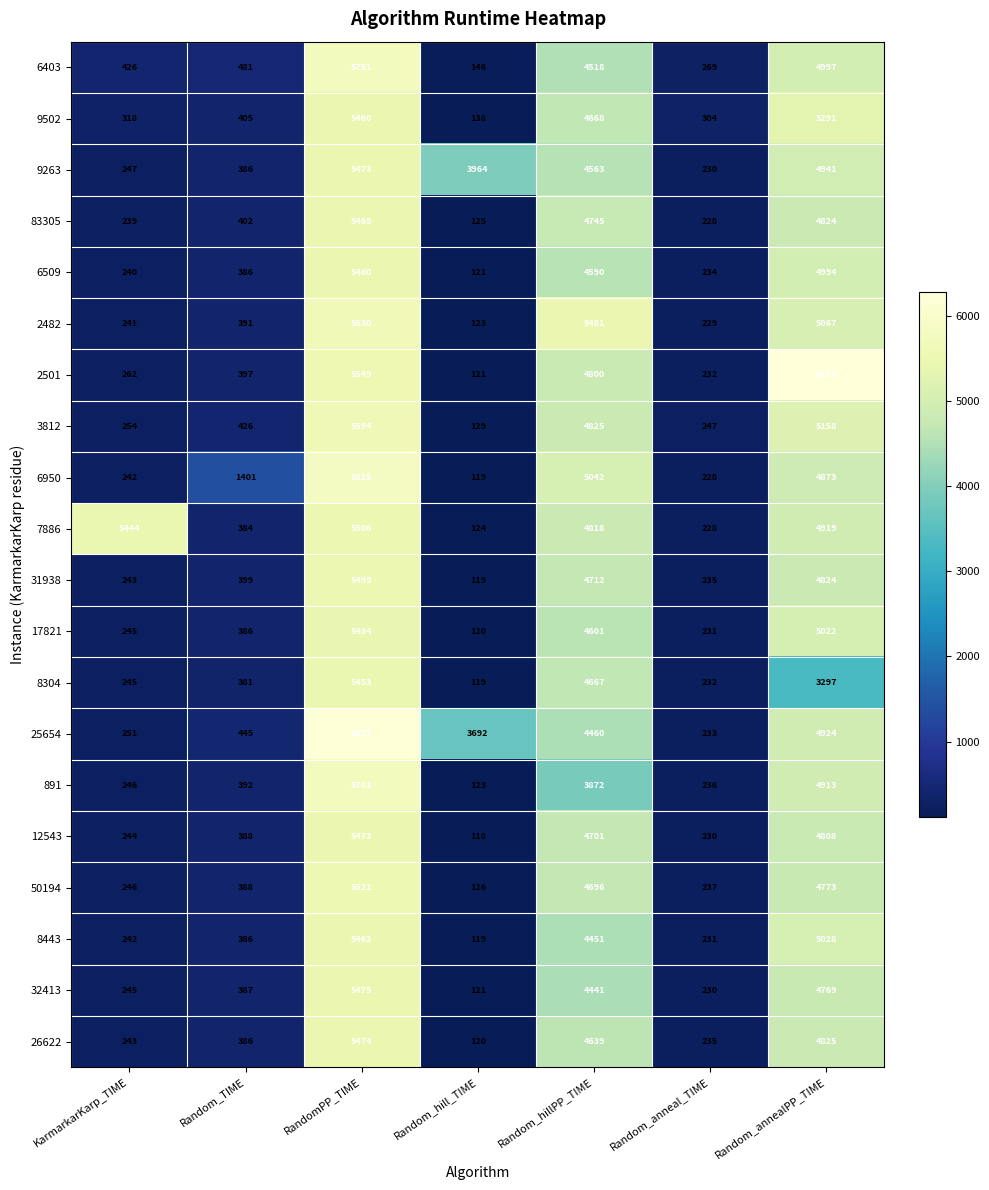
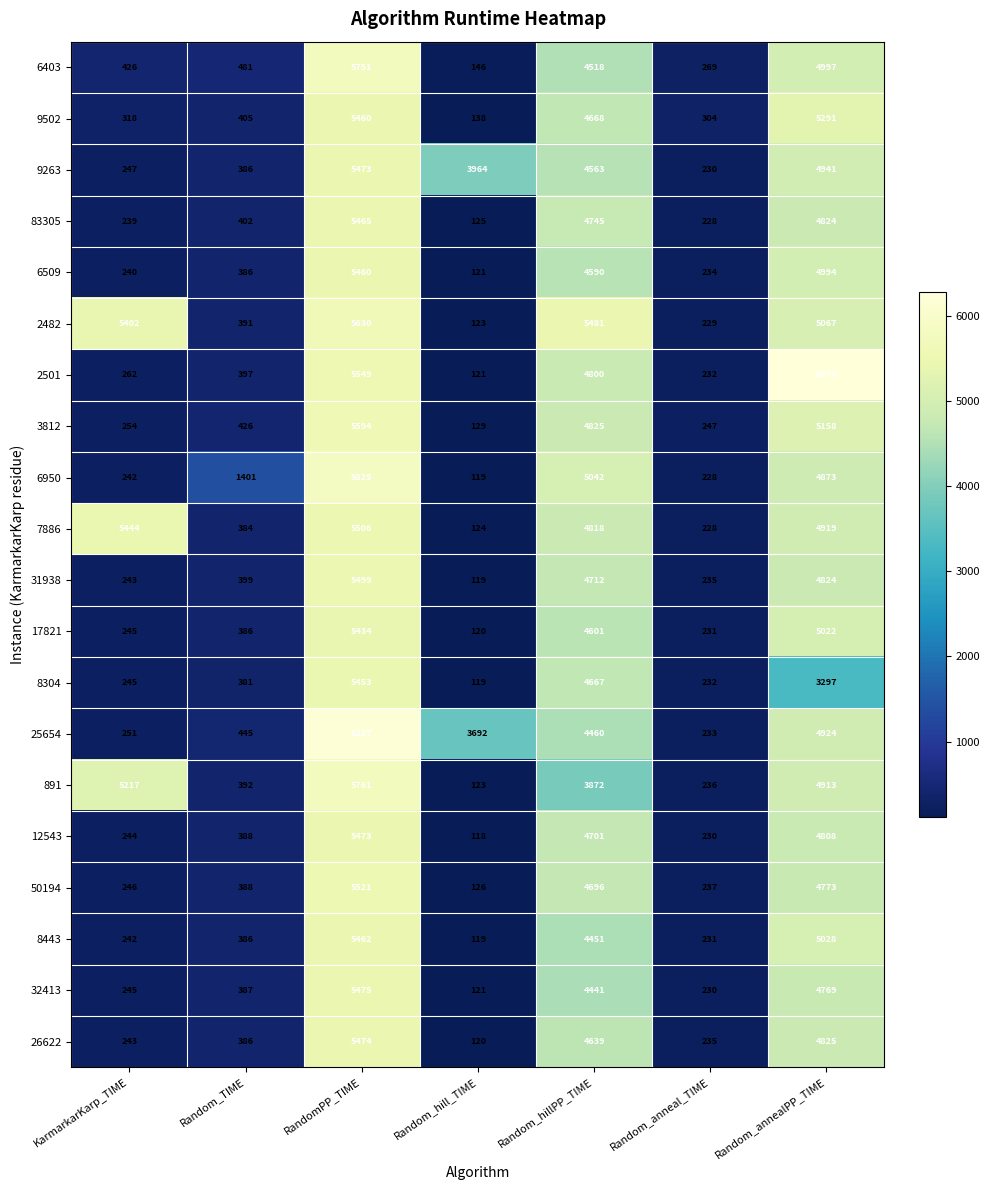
2482, KarmarkarKarp_TIME: 241 -> 5402
891, KarmarkarKarp_TIME: 246 -> 5217
